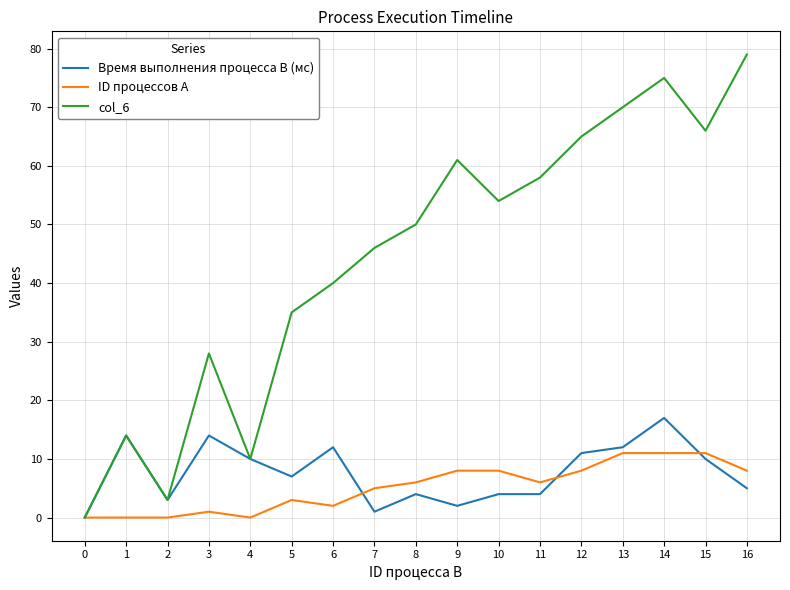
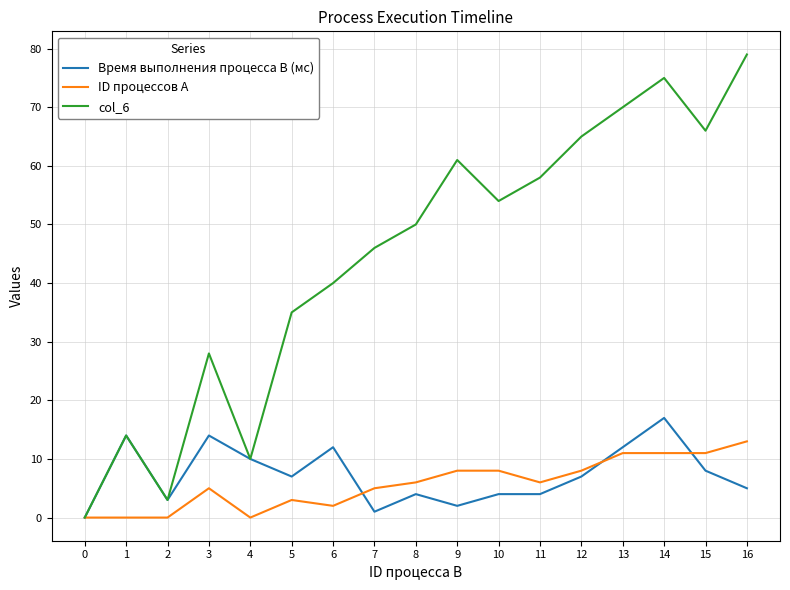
ID процессов A, 3: 1 -> 5
Время выполнения процесса B (мс), 12: 11 -> 7
Время выполнения процесса B (мс), 15: 10 -> 8
ID процессов A, 16: 8 -> 13
